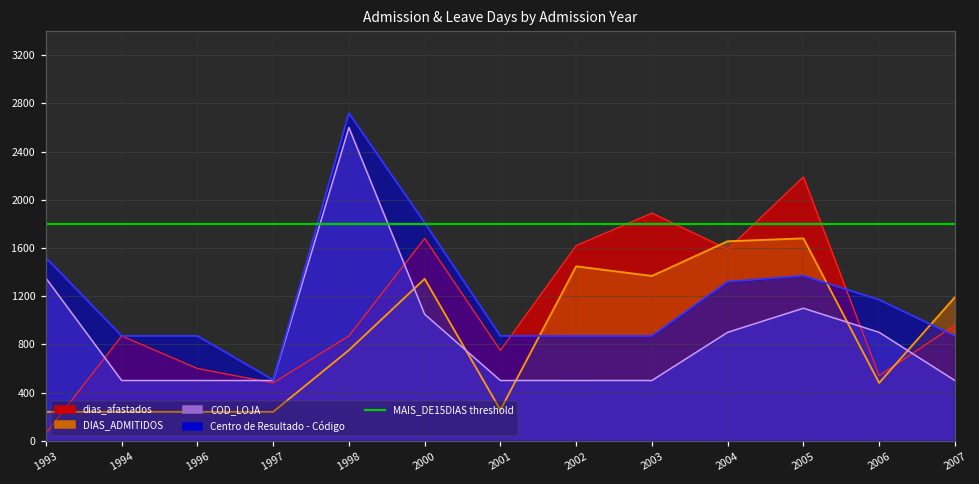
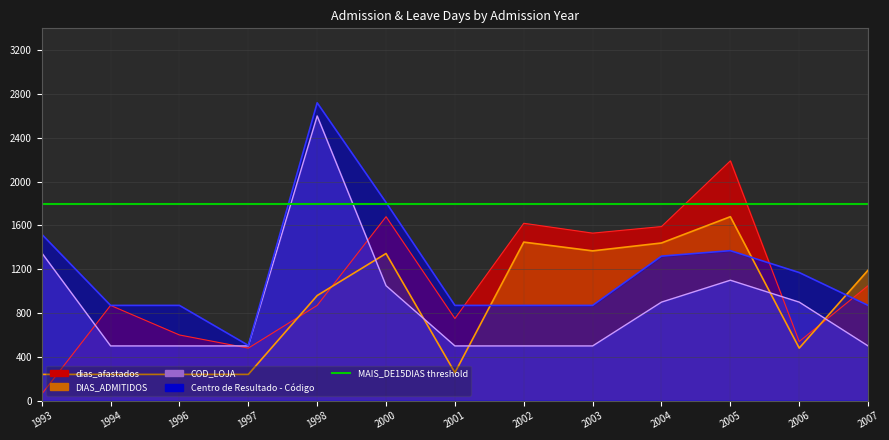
DIAS_ADMITIDOS, 1998: 750 -> 960
dias_afastados, 2003: 1890 -> 1530
DIAS_ADMITIDOS, 2004: 1660 -> 1440
dias_afastados, 2007: 960 -> 1050
